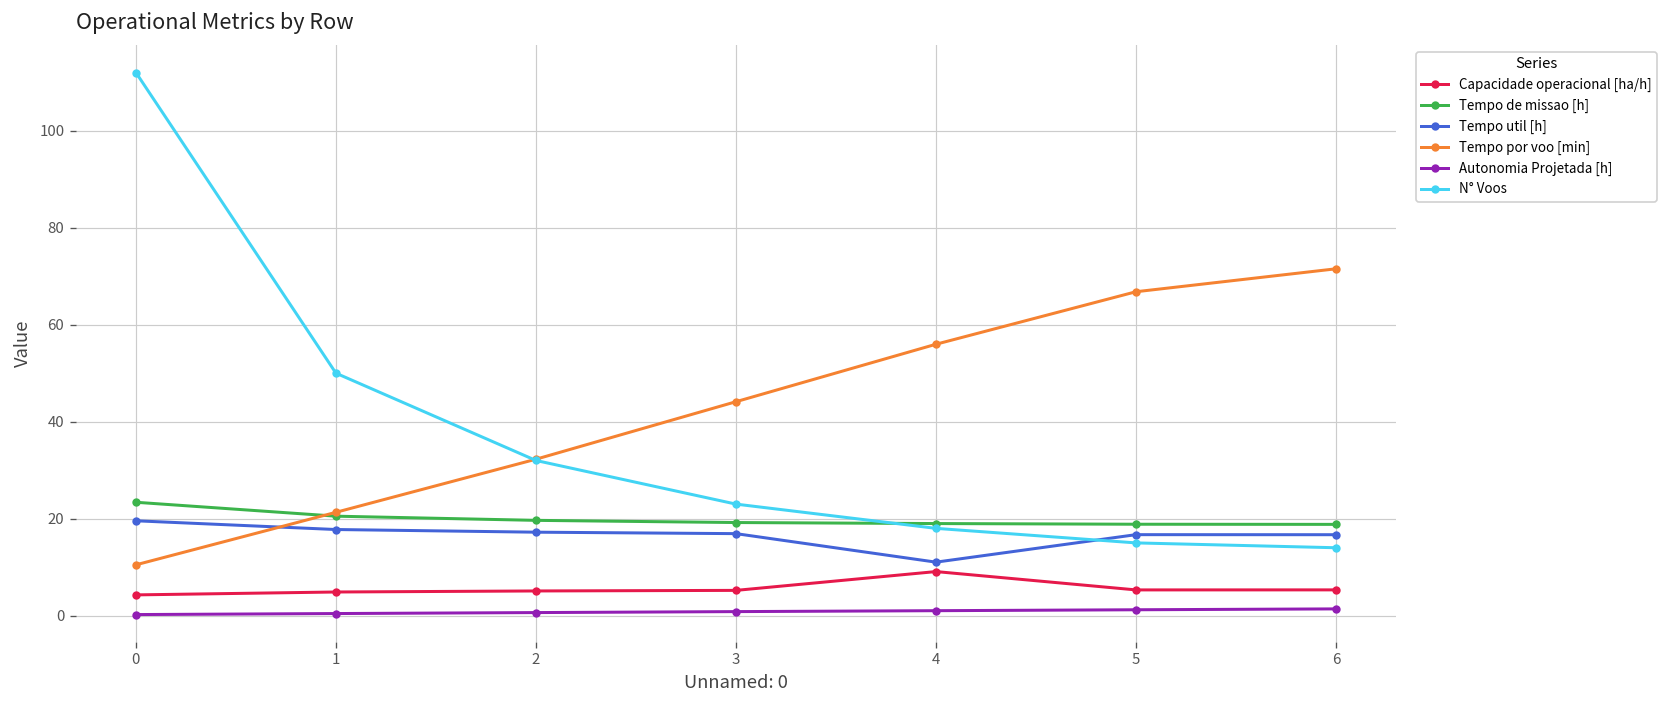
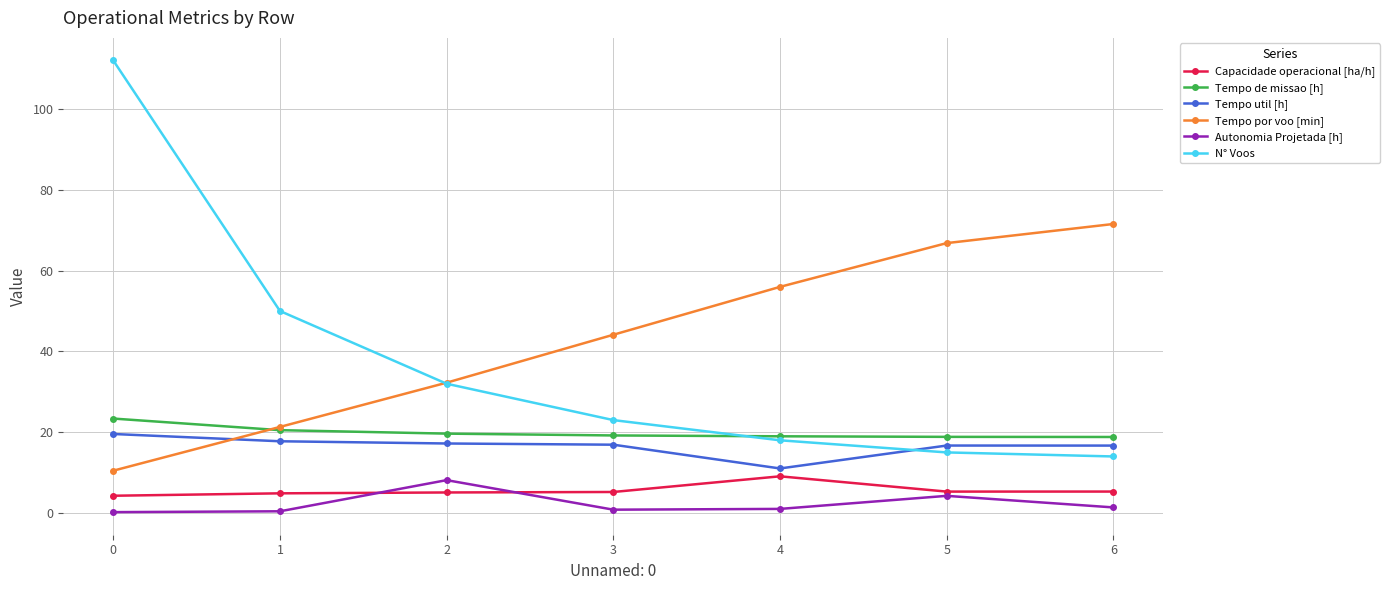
Autonomia Projetada [h], 2: 1 -> 8
Autonomia Projetada [h], 5: 1 -> 4
